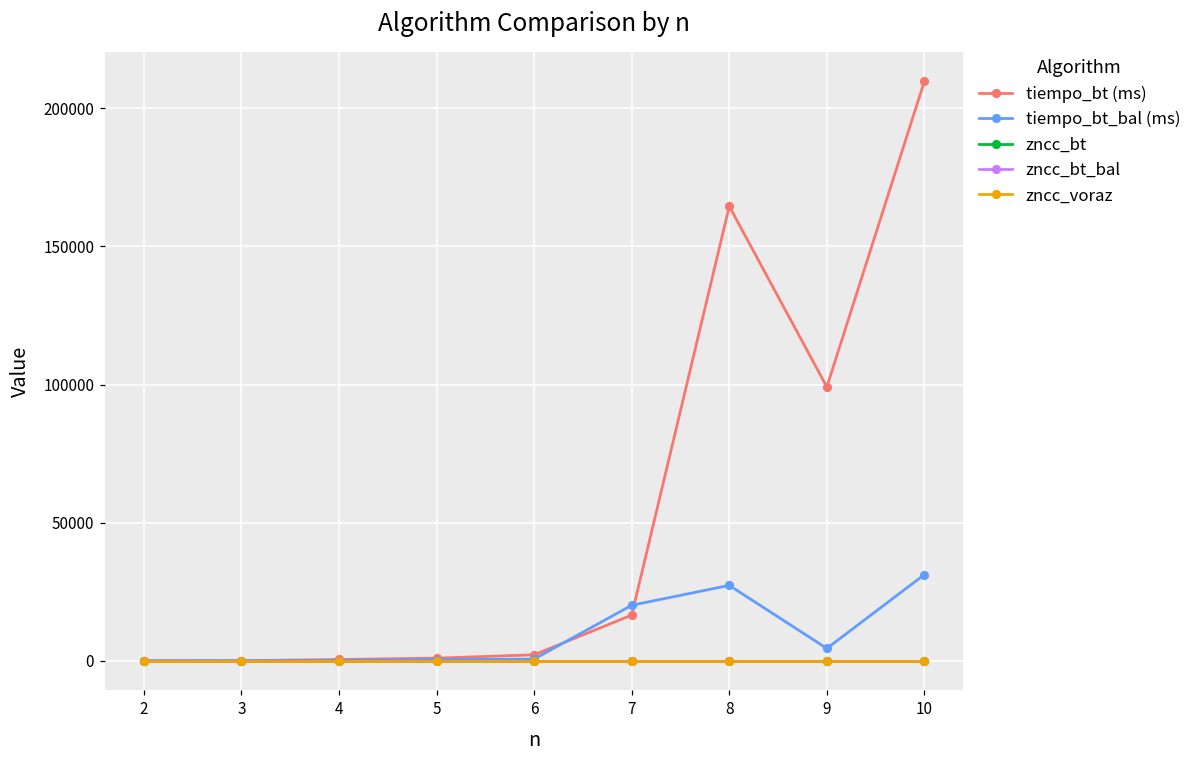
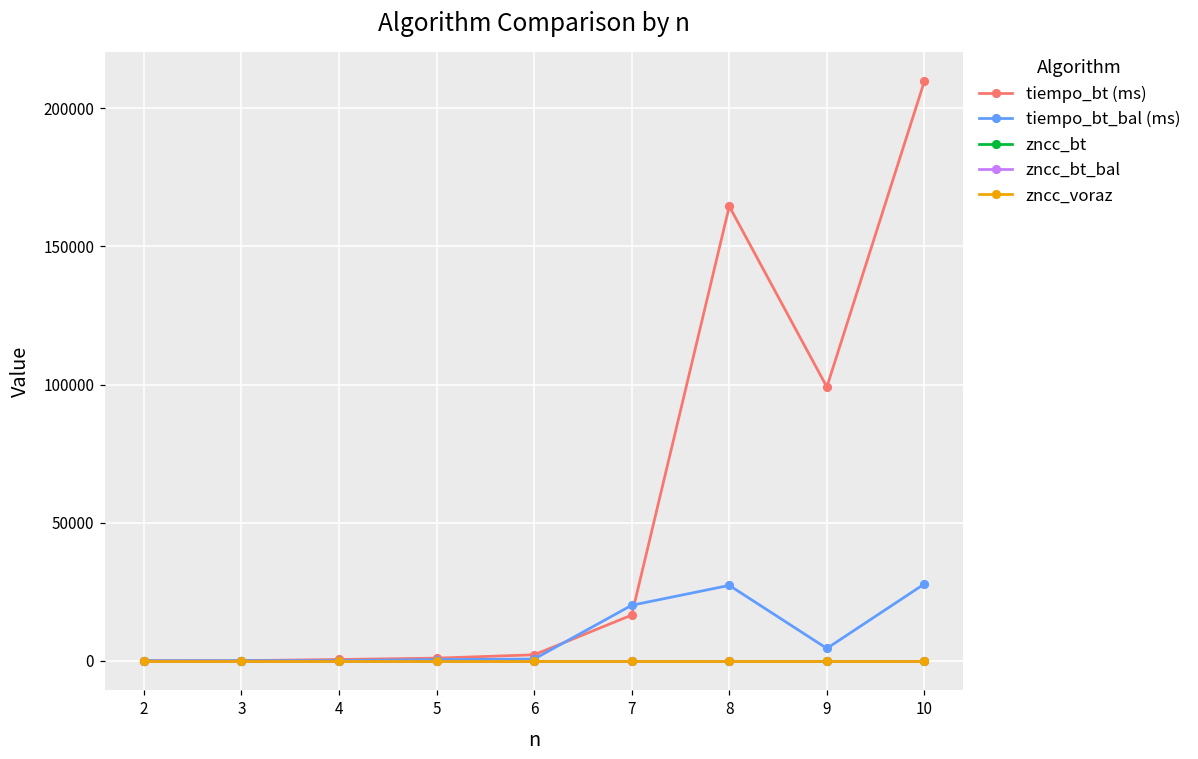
tiempo_bt_bal (ms), 10: 31000 -> 28000
